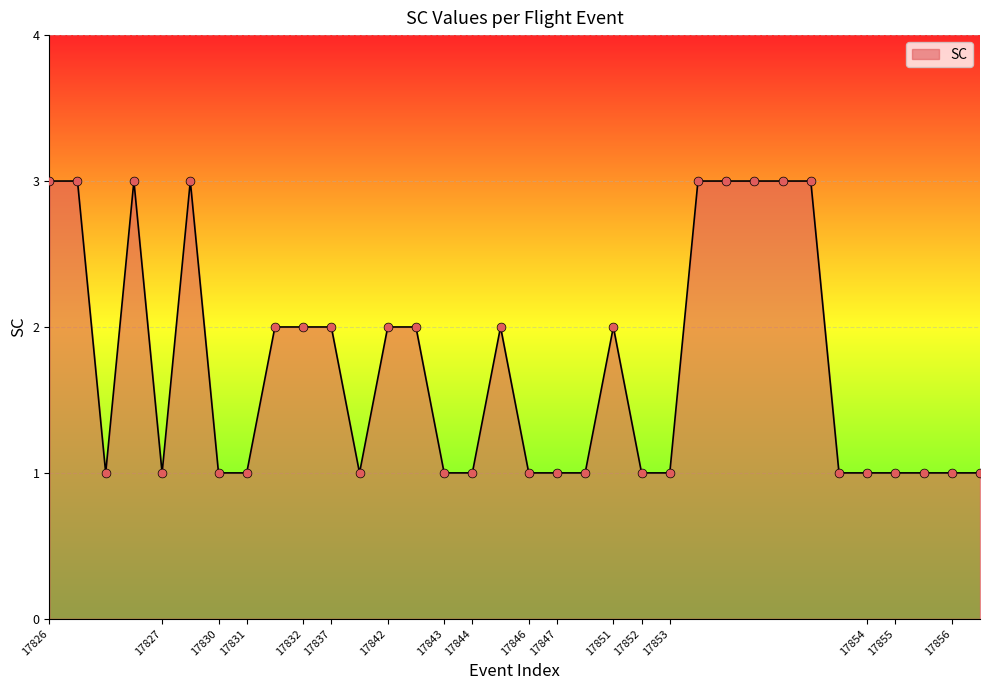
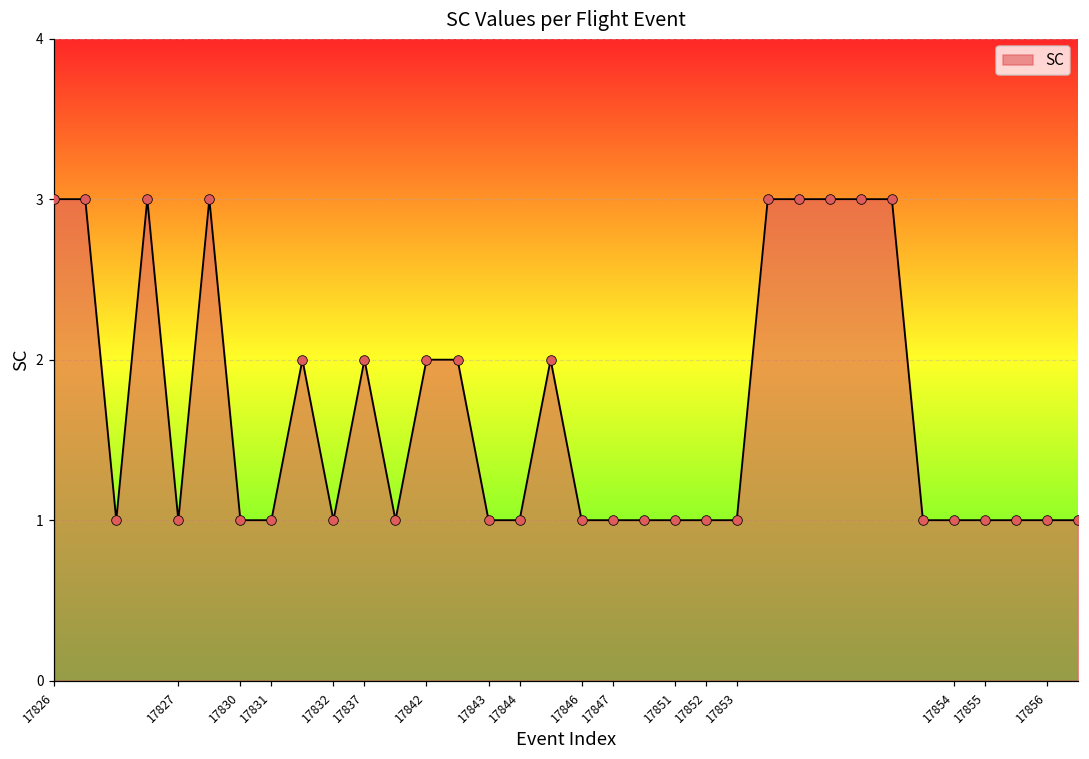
17832: 2 -> 1
17851: 2 -> 1
